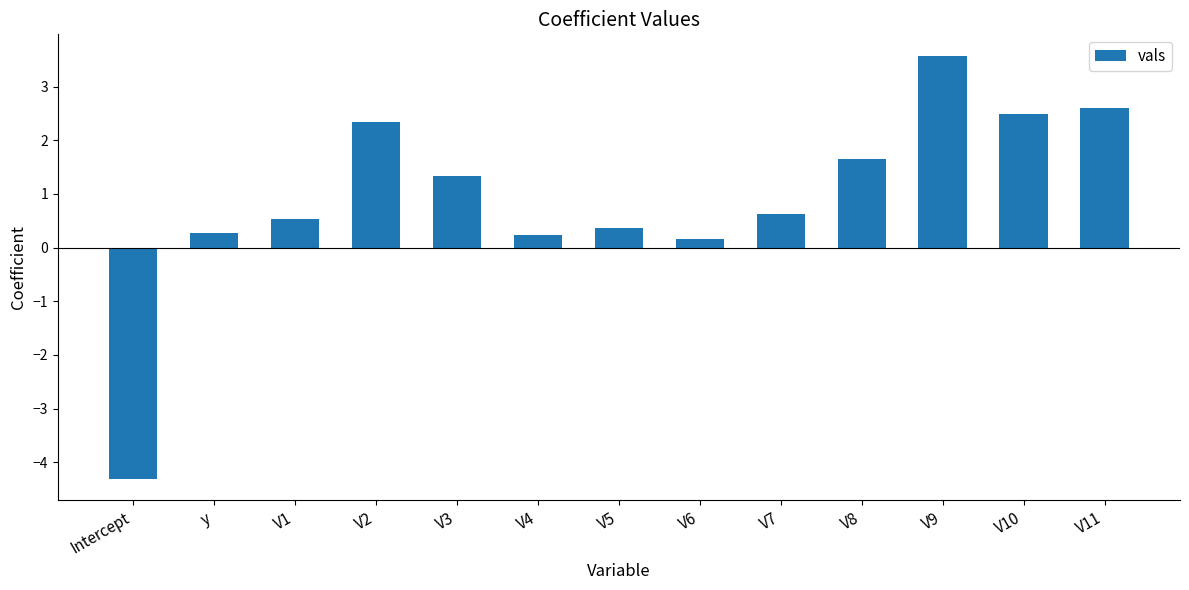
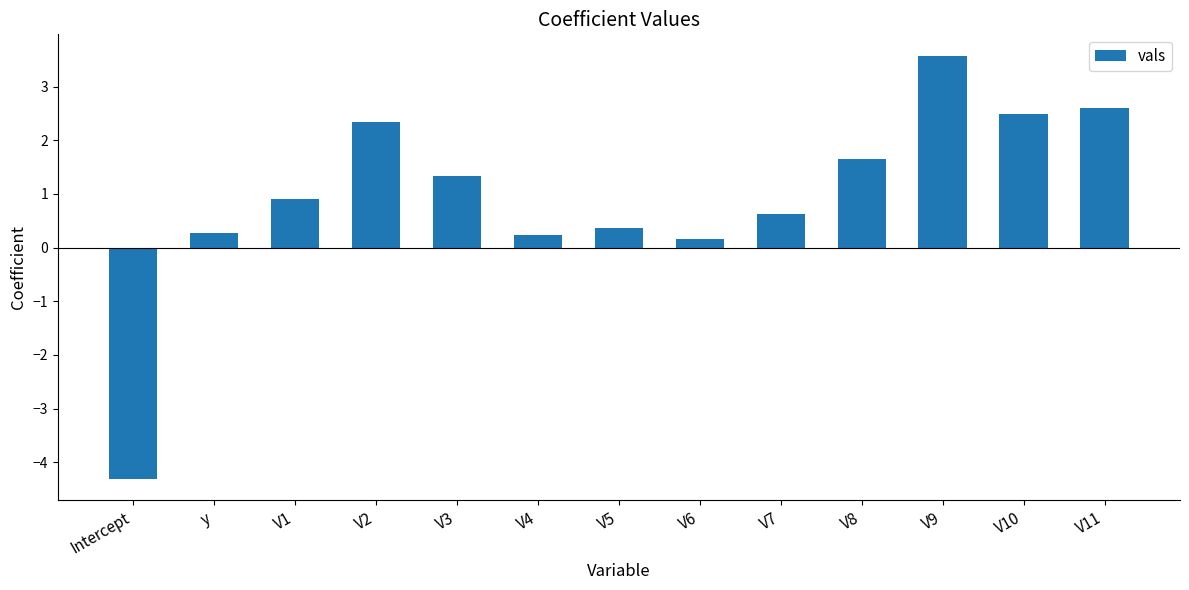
V1: 0.5 -> 0.9
